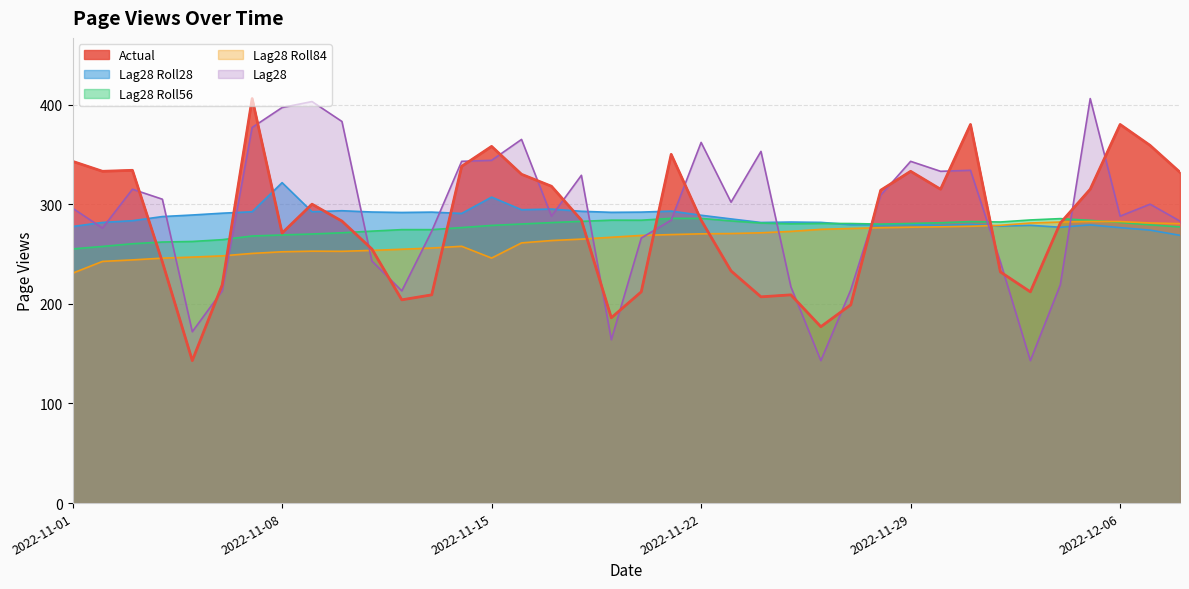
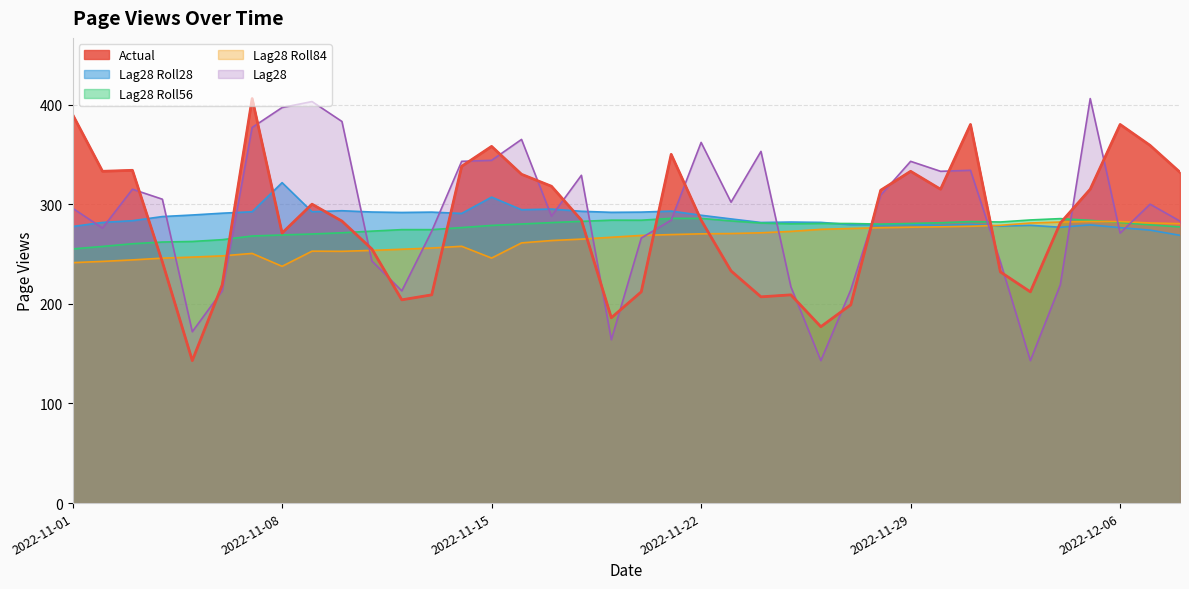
Actual, 2022-11-01: 340 -> 390
Lag28 Roll84, 2022-11-01: 230 -> 240
Lag28 Roll84, 2022-11-08: 250 -> 240
Lag28, 2022-12-06: 290 -> 270
